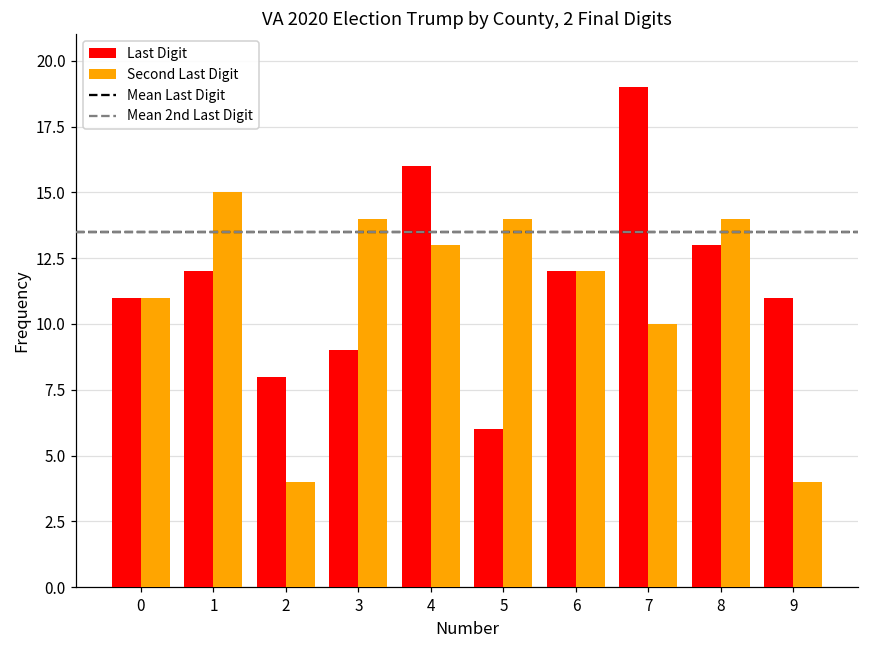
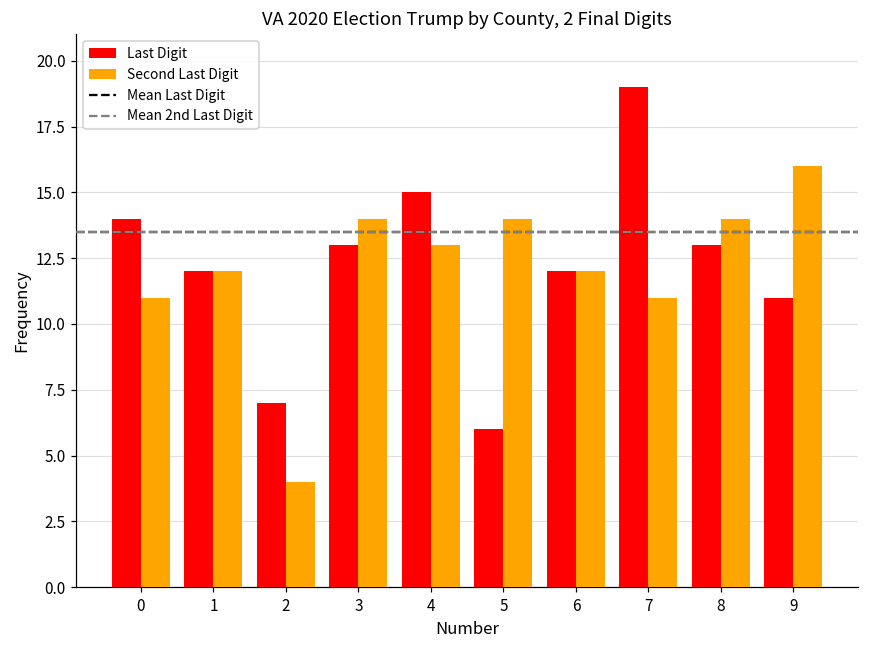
Last Digit, 0: 11 -> 14
Second Last Digit, 1: 15 -> 12
Last Digit, 2: 8 -> 7
Last Digit, 3: 9 -> 13
Last Digit, 4: 16 -> 15
Second Last Digit, 7: 10 -> 11
Second Last Digit, 9: 4 -> 16
